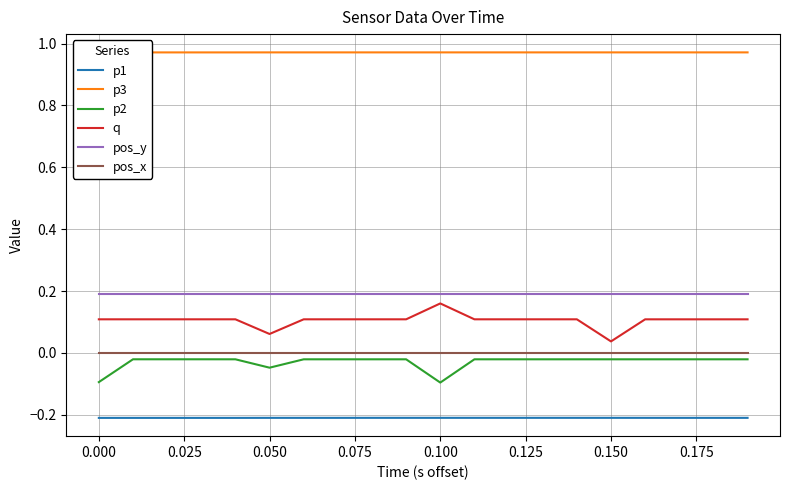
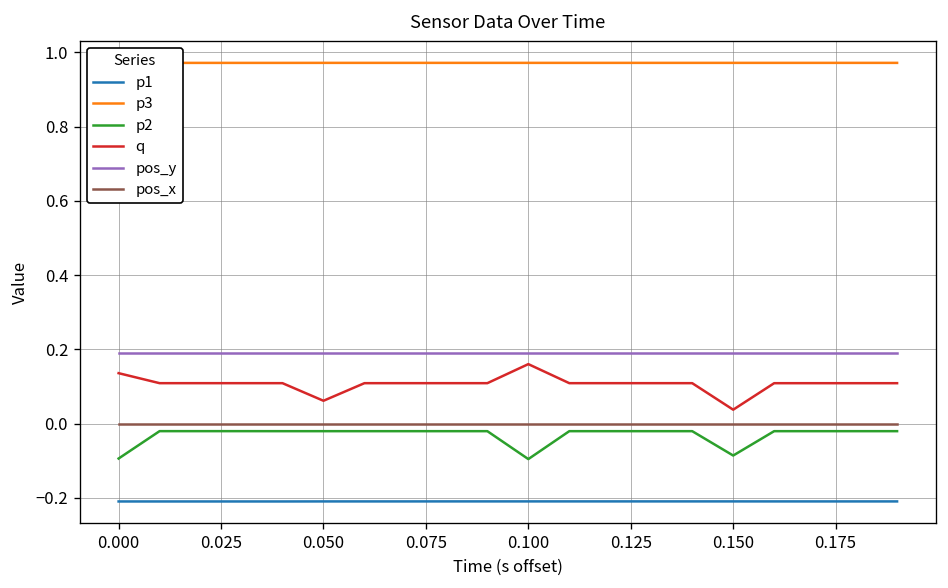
q, 0.000: 0.11 -> 0.14
p2, 0.050: -0.05 -> -0.02
p2, 0.150: -0.02 -> -0.09
